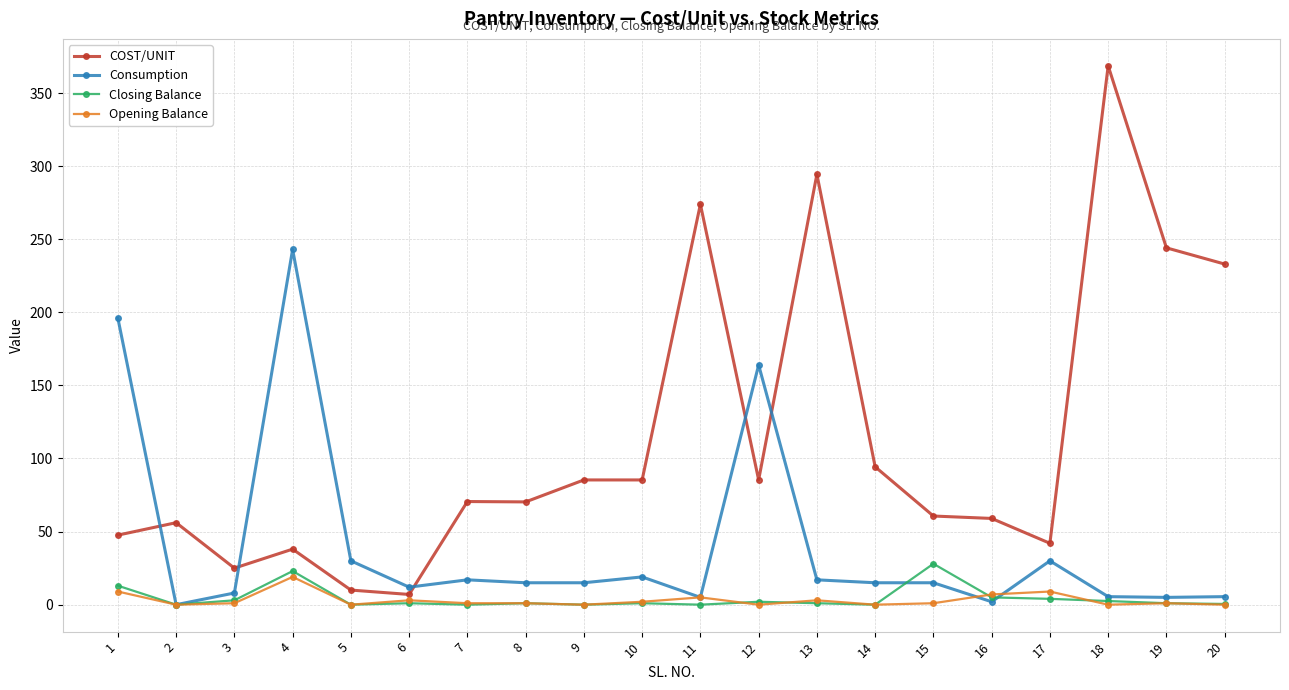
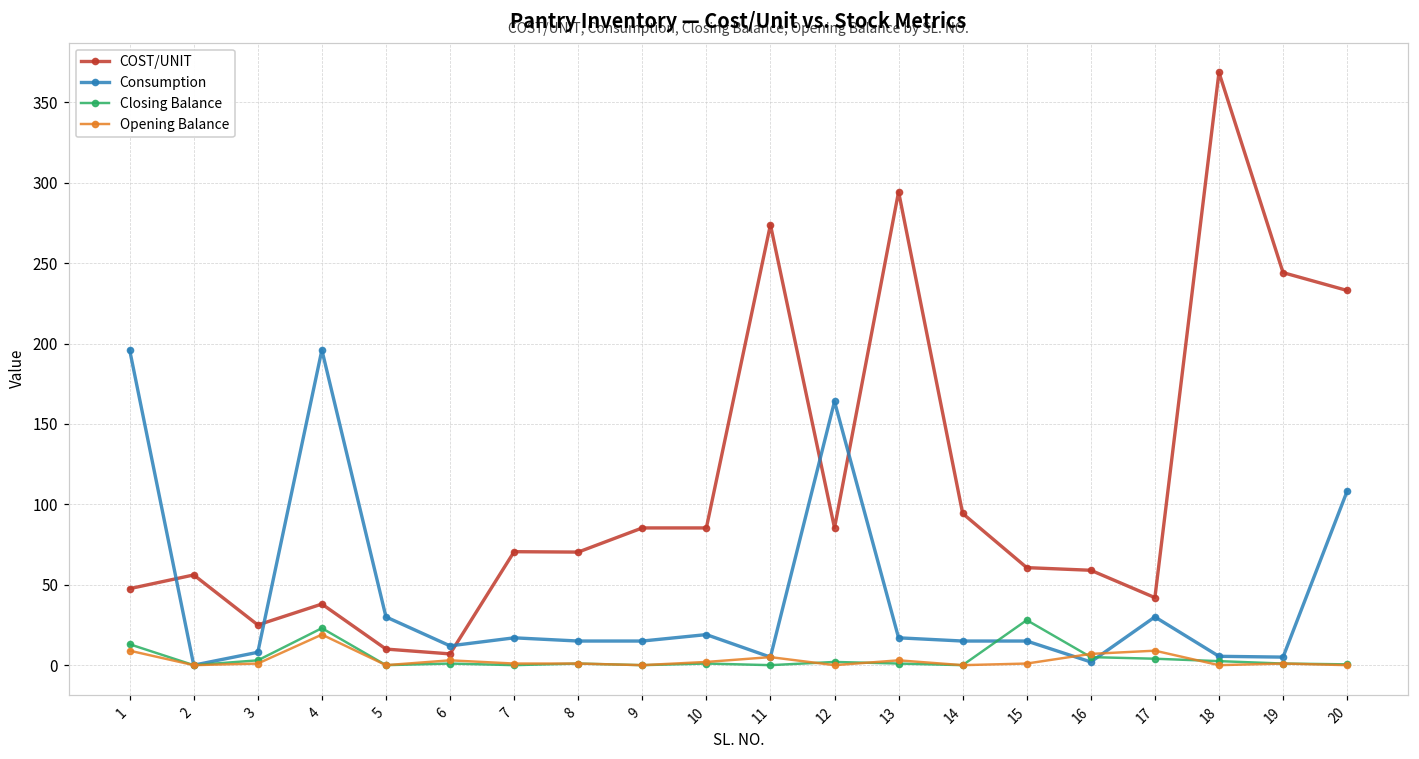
Consumption, 4: 243 -> 196
Consumption, 20: 6 -> 108
